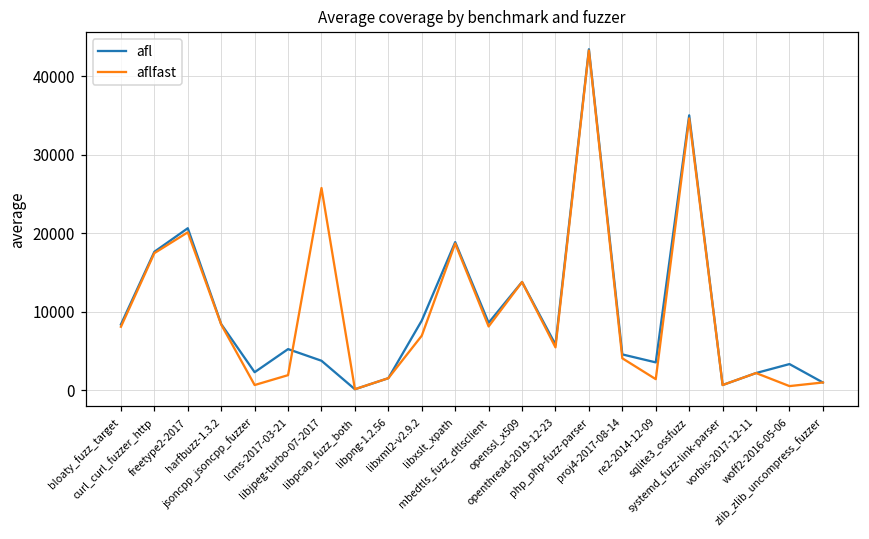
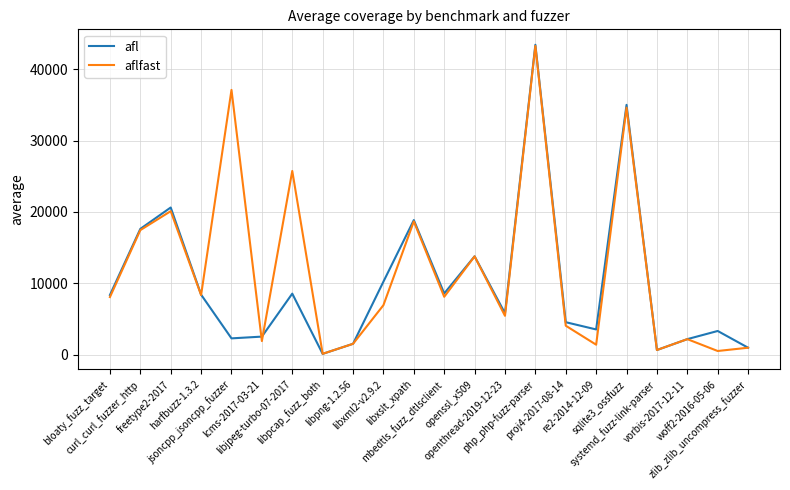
aflfast, jsoncpp_jsoncpp_fuzzer: 1000 -> 37000
afl, lcms-2017-03-21: 5000 -> 3000
afl, libjpeg-turbo-07-2017: 4000 -> 9000
afl, libxml2-v2.9.2: 9000 -> 10000
